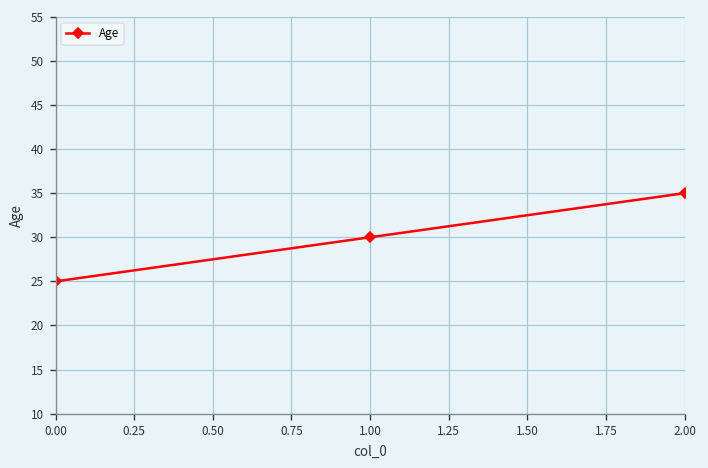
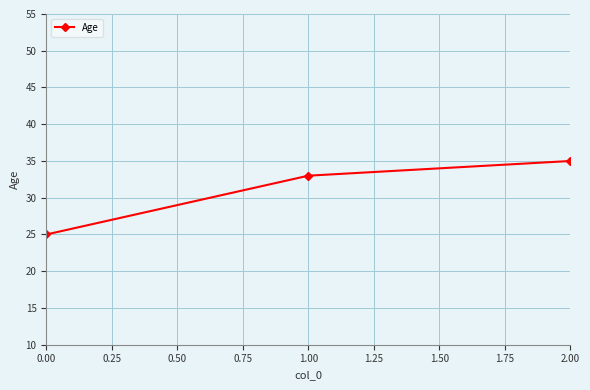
1.00: 30 -> 33
